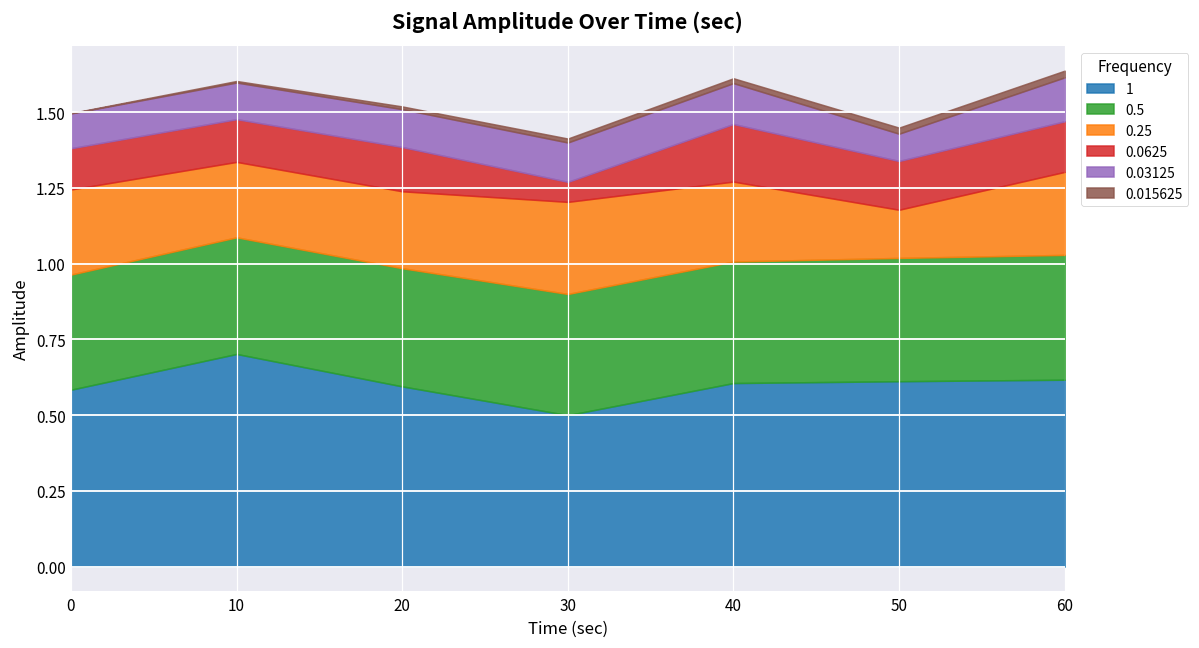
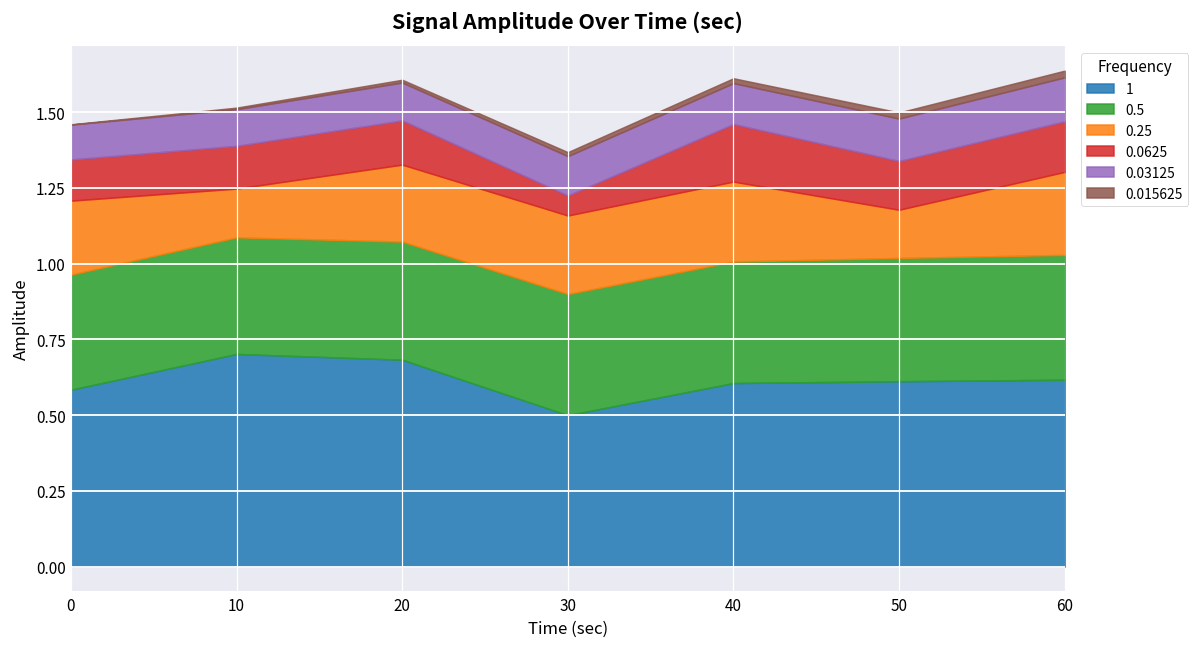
0.25, 0: 0.28 -> 0.24
0.25, 10: 0.25 -> 0.16
1, 20: 0.60 -> 0.68
0.25, 30: 0.30 -> 0.26
0.03125, 50: 0.09 -> 0.14
